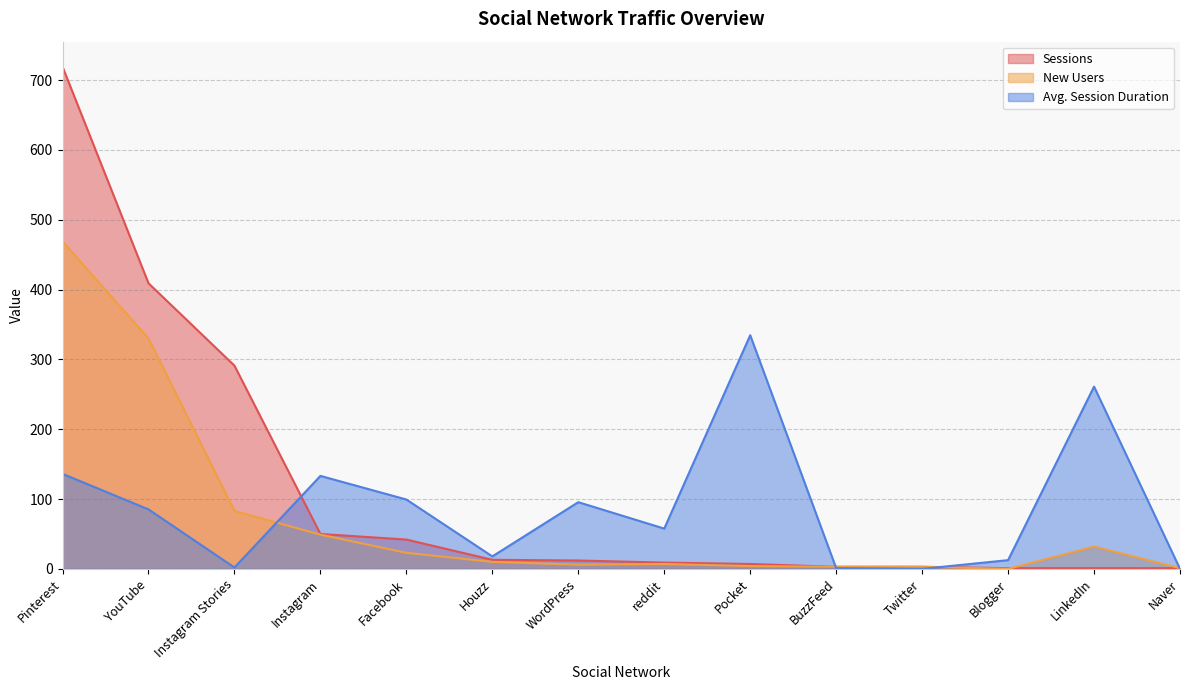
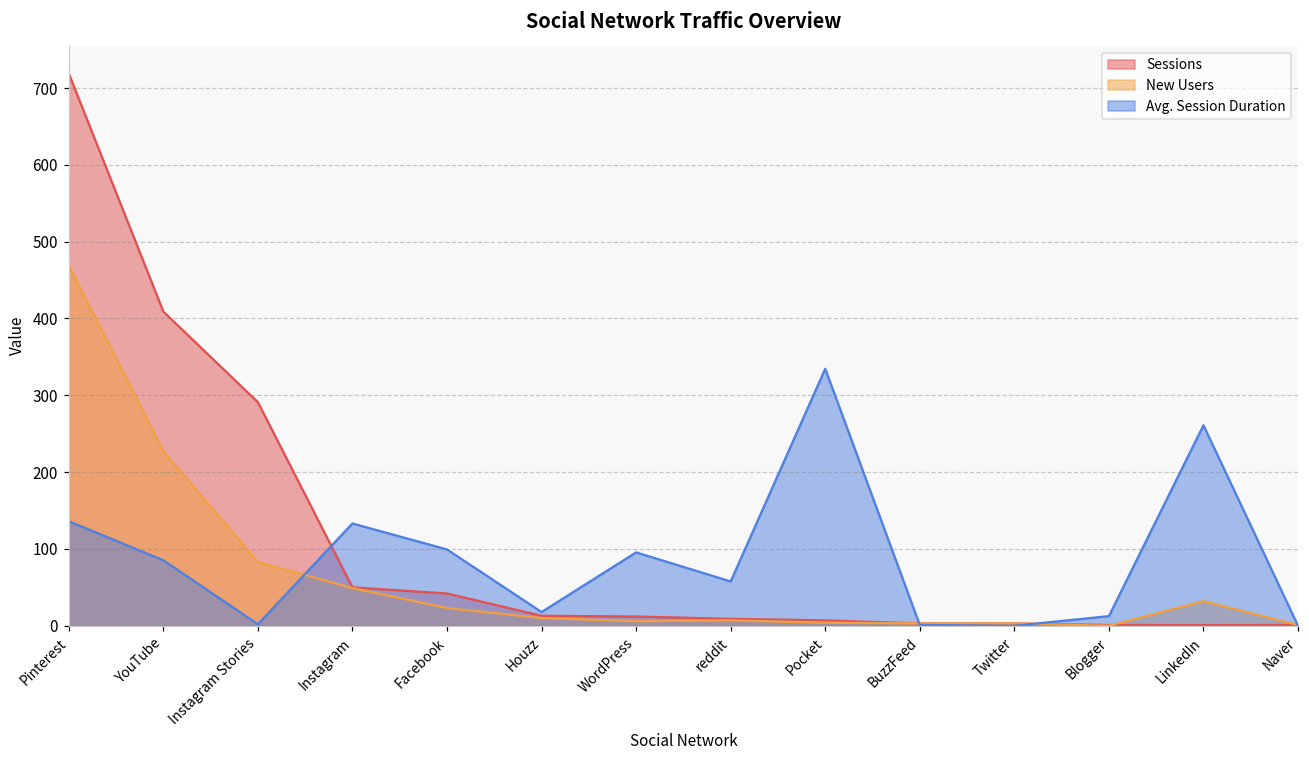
New Users, YouTube: 330 -> 230
